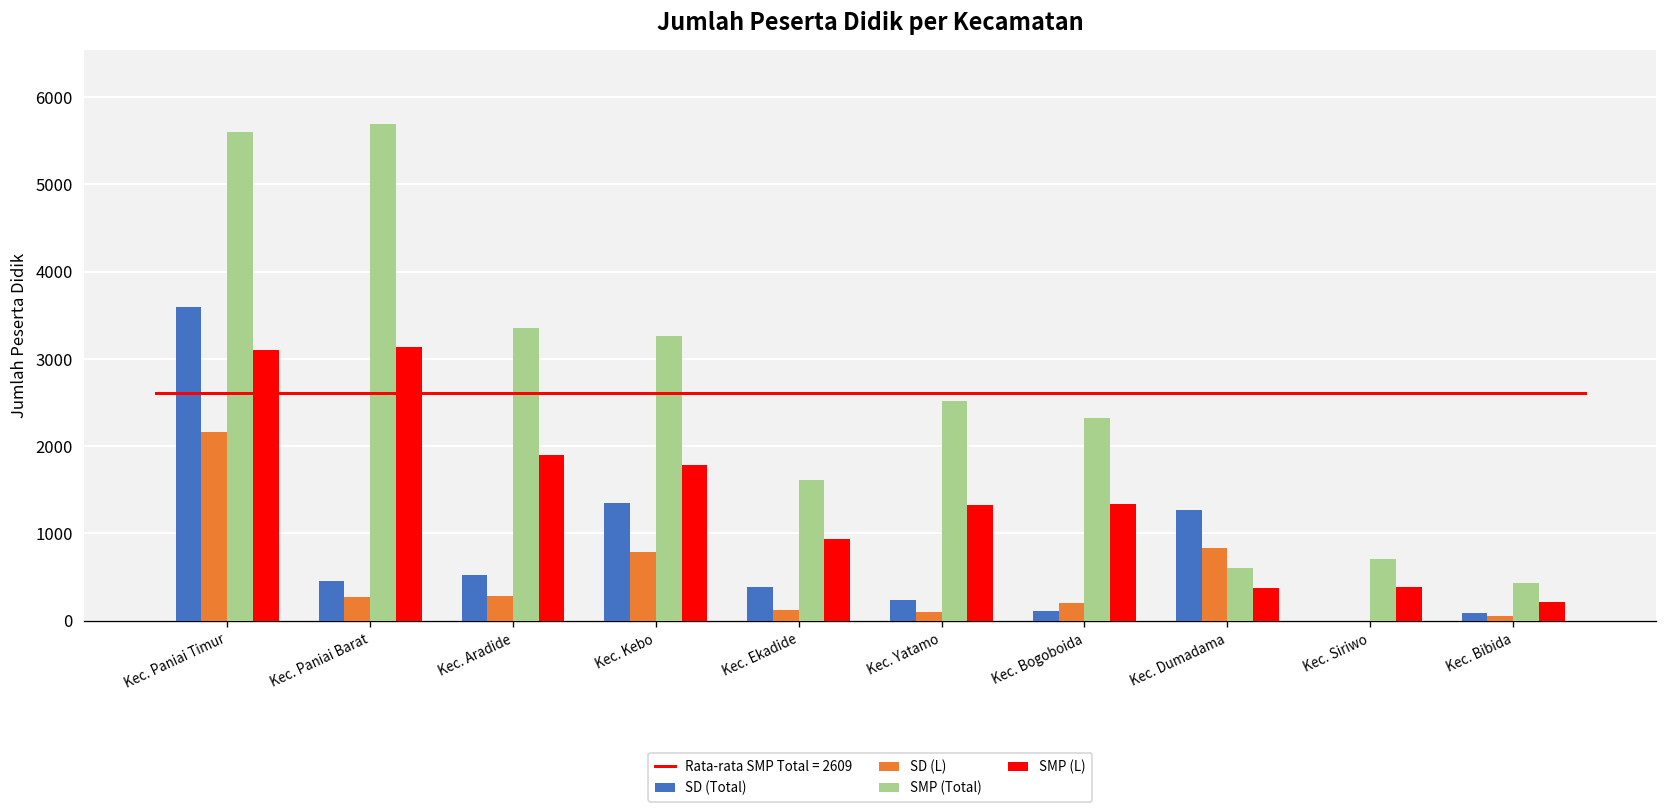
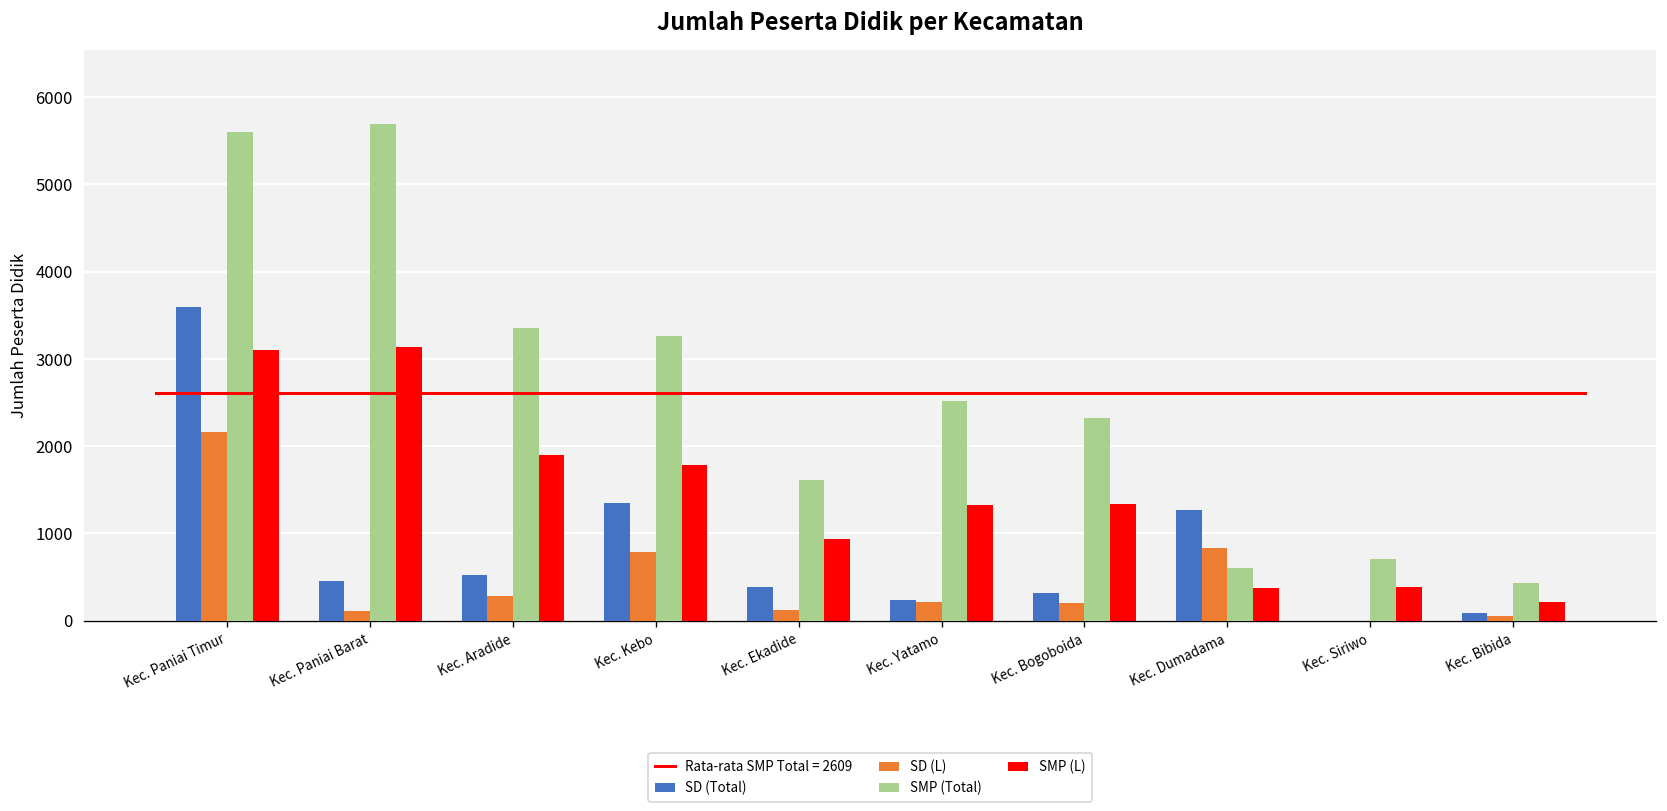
SD (L), Kec. Paniai Barat: 300 -> 100
SD (L), Kec. Yatamo: 100 -> 200
SD (Total), Kec. Bogoboida: 100 -> 300
